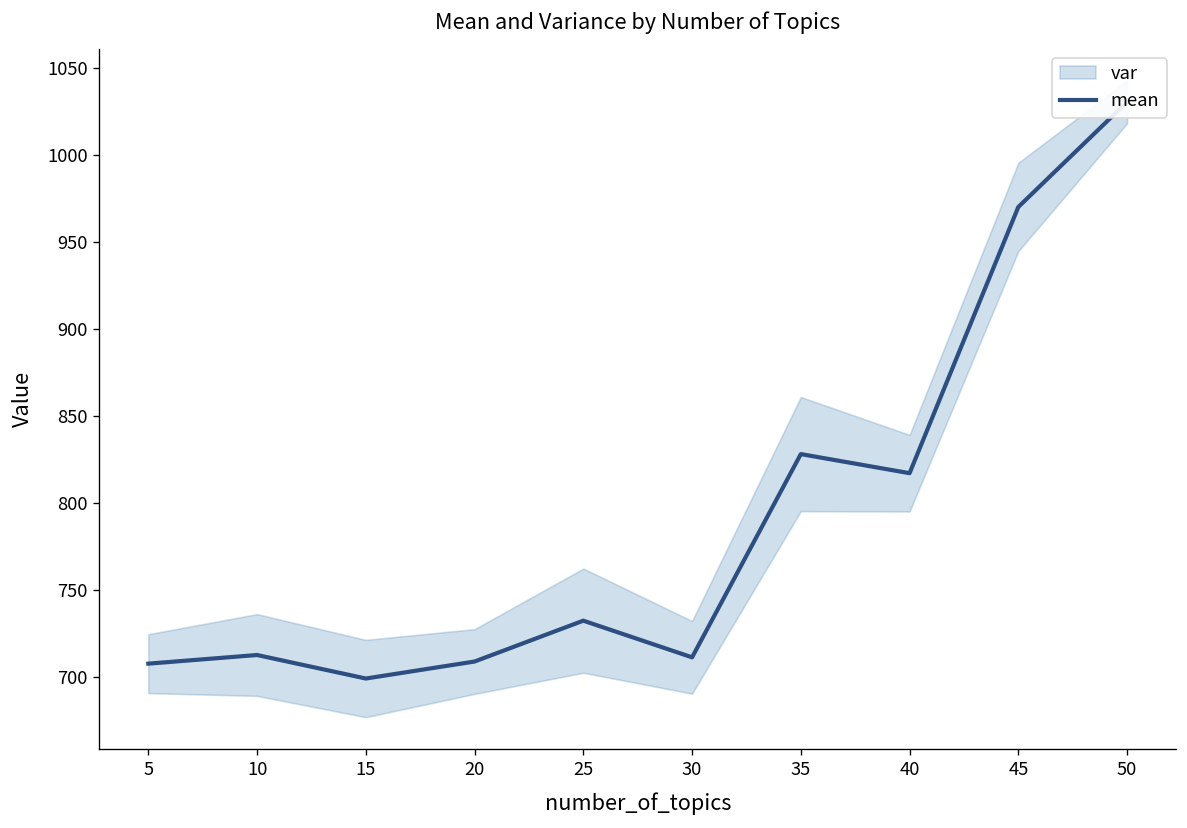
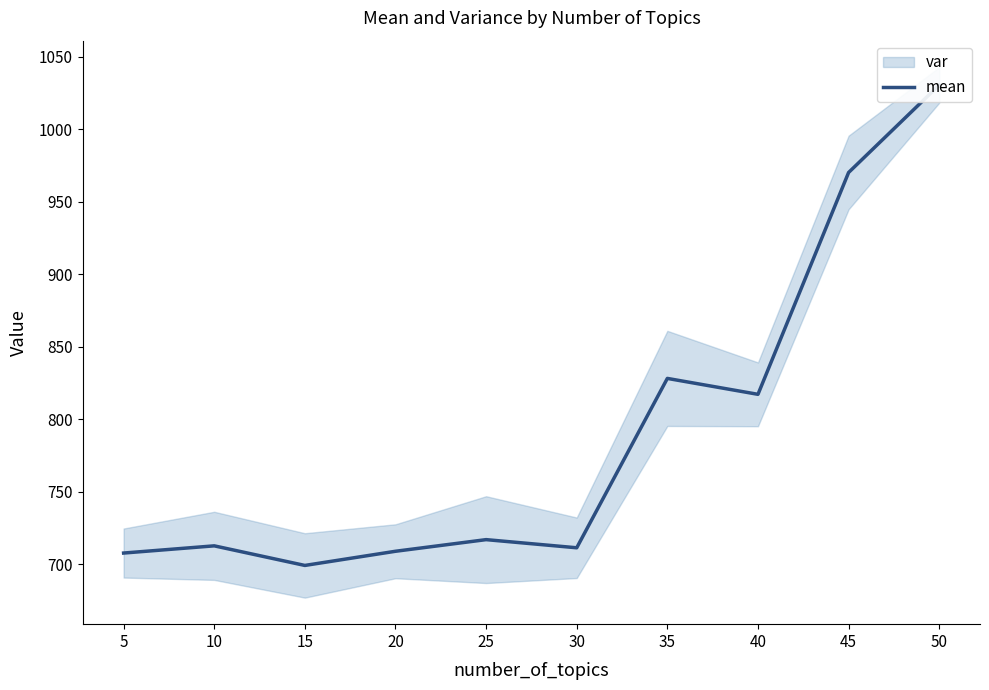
mean, 25: 732 -> 717
